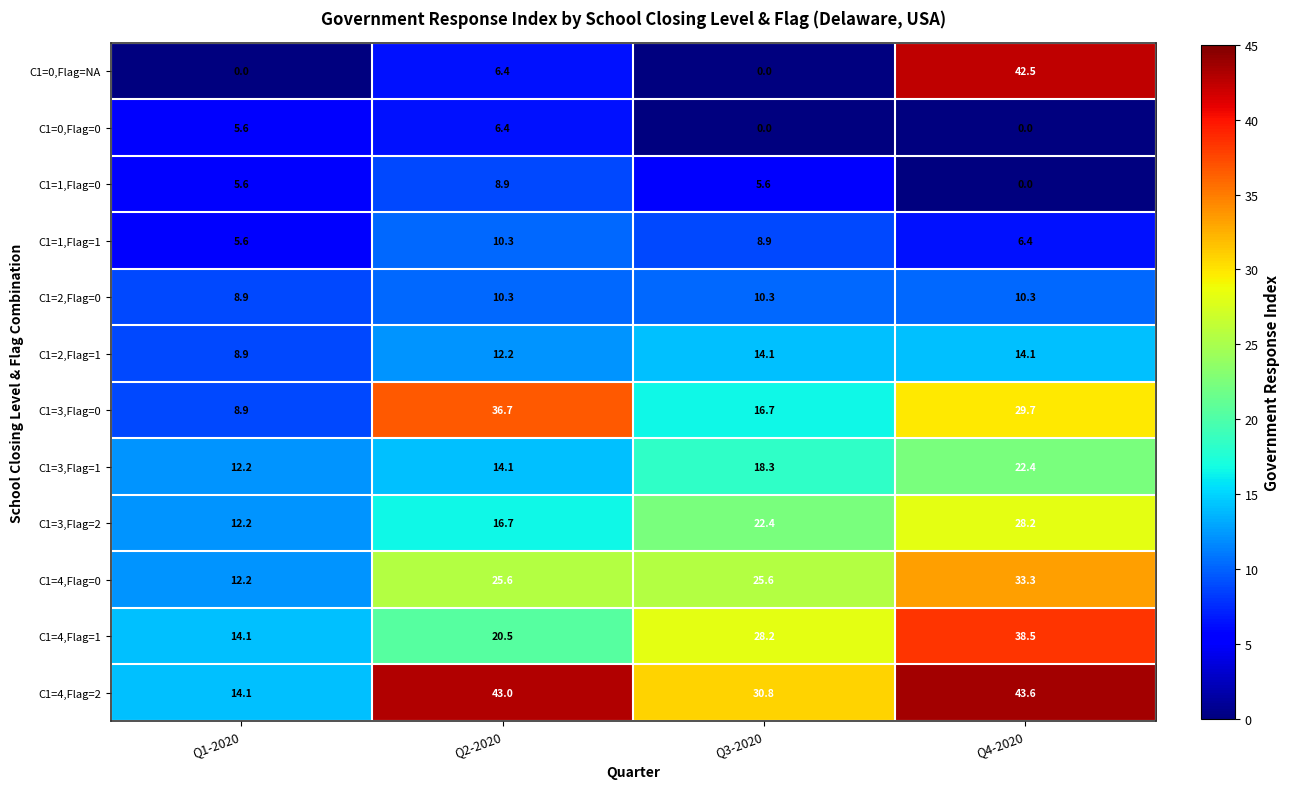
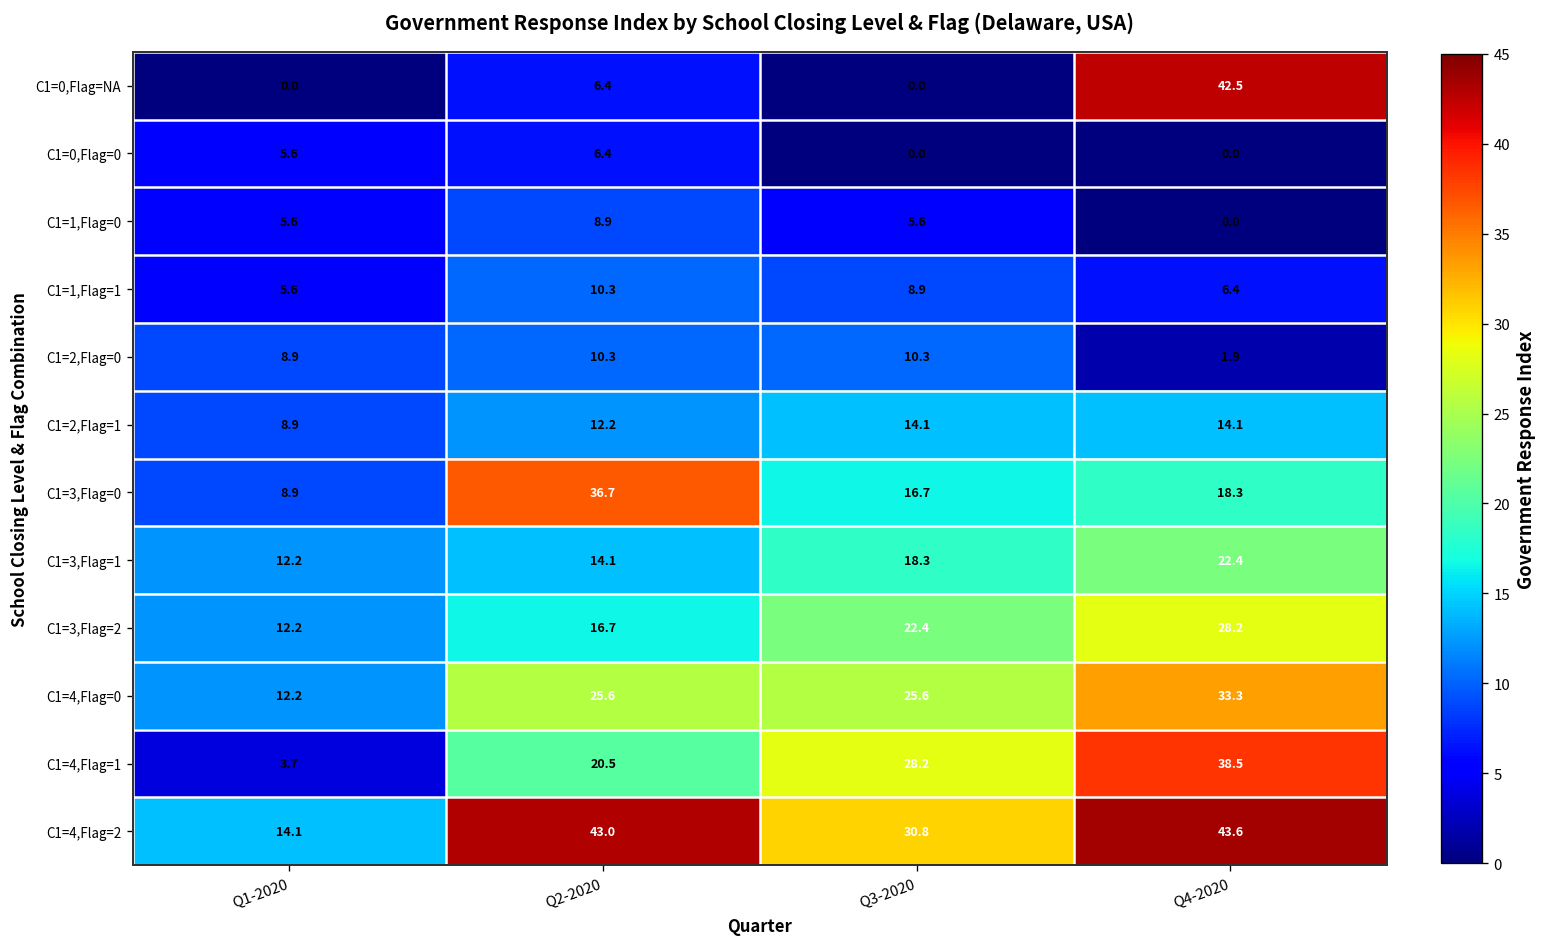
C1=2,Flag=0, Q4-2020: 10.3 -> 1.9
C1=3,Flag=0, Q4-2020: 29.7 -> 18.3
C1=4,Flag=1, Q1-2020: 14.1 -> 3.7
